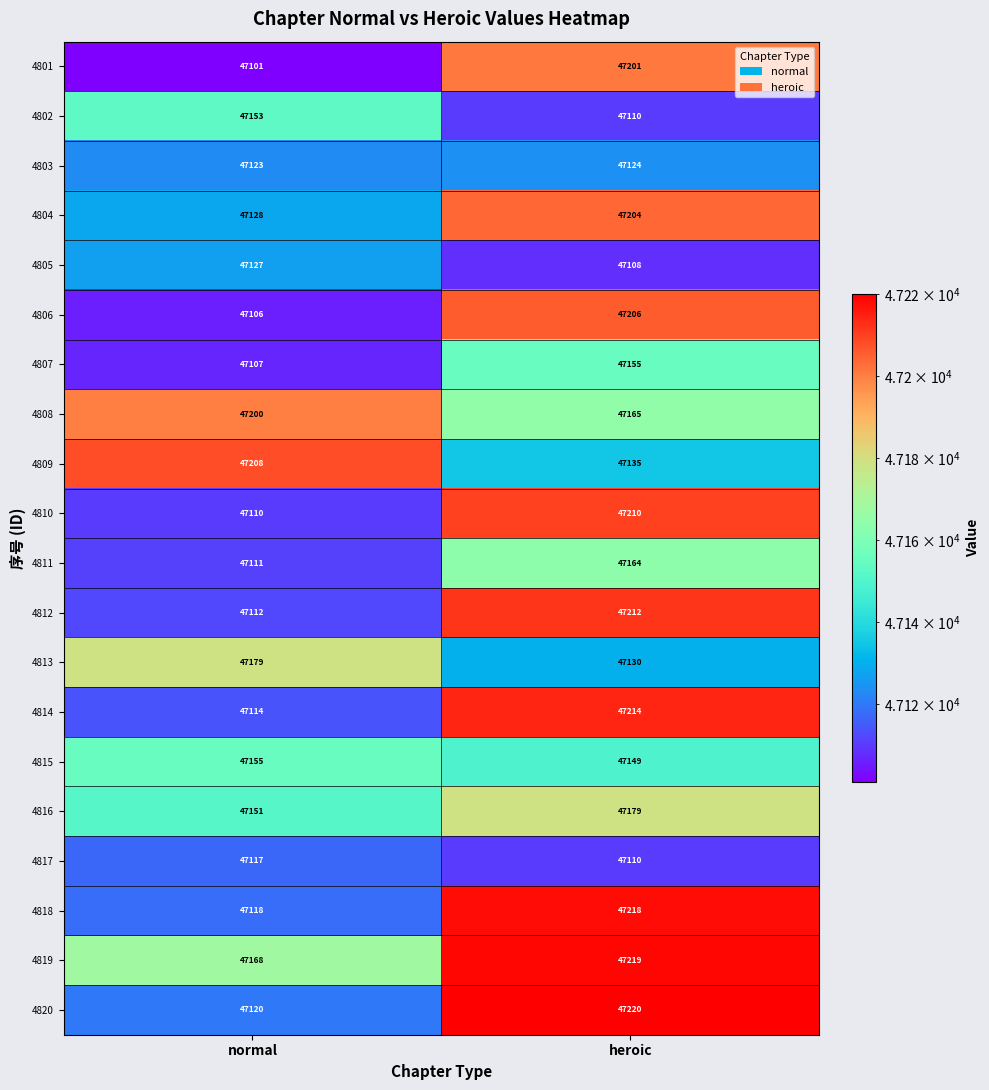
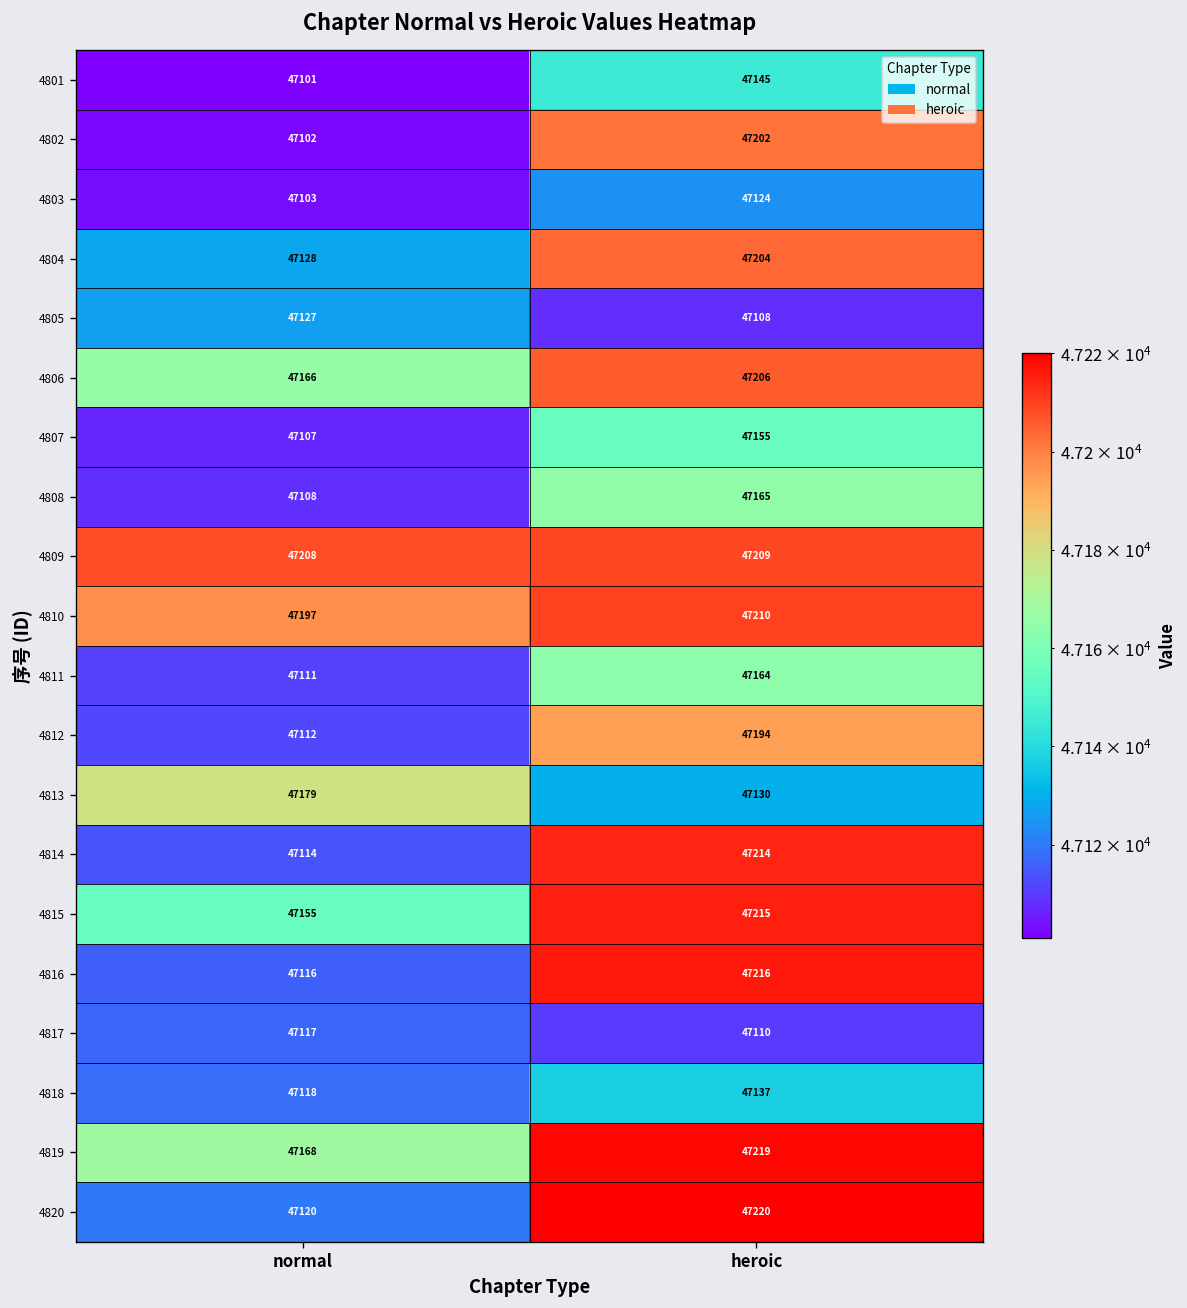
4801, heroic: 47201 -> 47145
4802, normal: 47153 -> 47102
4802, heroic: 47110 -> 47202
4803, normal: 47123 -> 47103
4806, normal: 47106 -> 47166
4808, normal: 47200 -> 47108
4809, heroic: 47135 -> 47209
4810, normal: 47110 -> 47197
4812, heroic: 47212 -> 47194
4815, heroic: 47149 -> 47215
4816, normal: 47151 -> 47116
4816, heroic: 47179 -> 47216
4818, heroic: 47218 -> 47137
